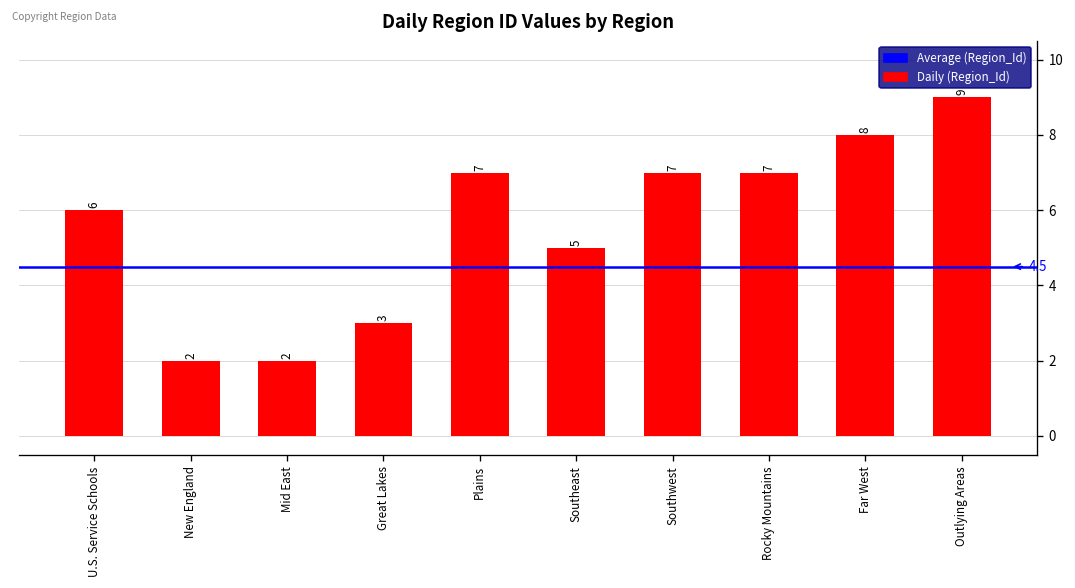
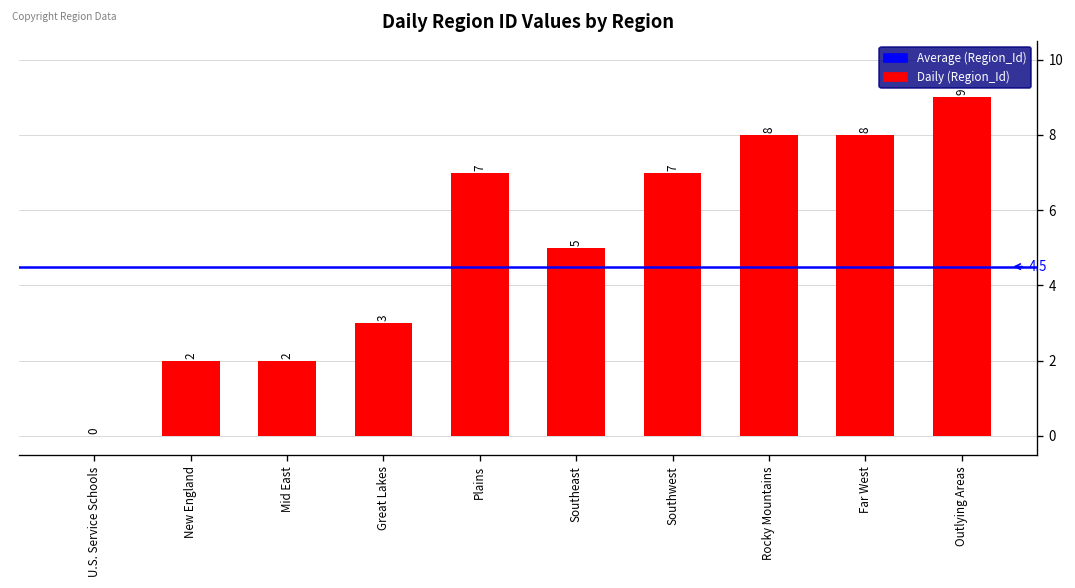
U.S. Service Schools: 6 -> 0
Rocky Mountains: 7 -> 8
